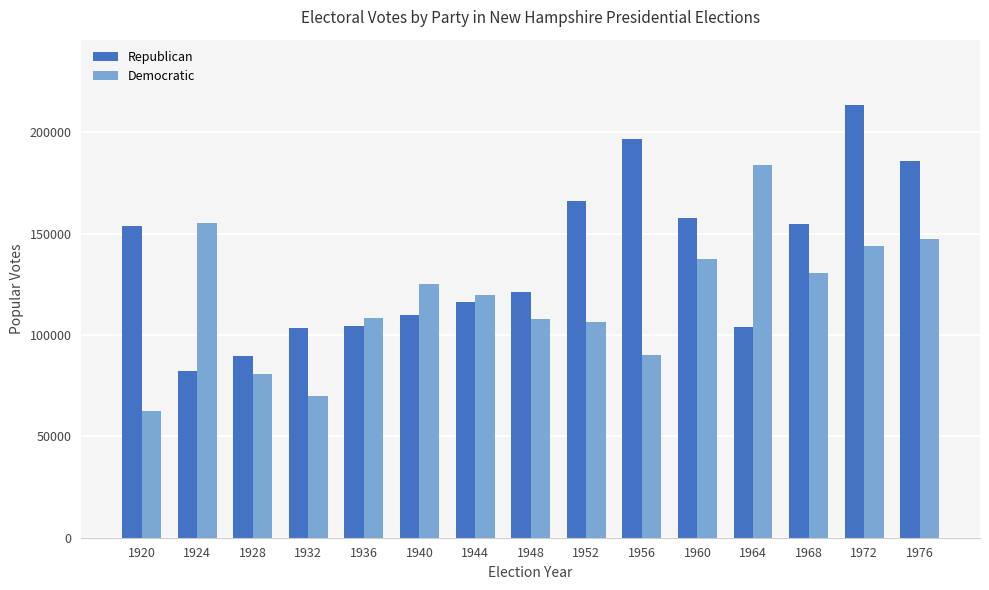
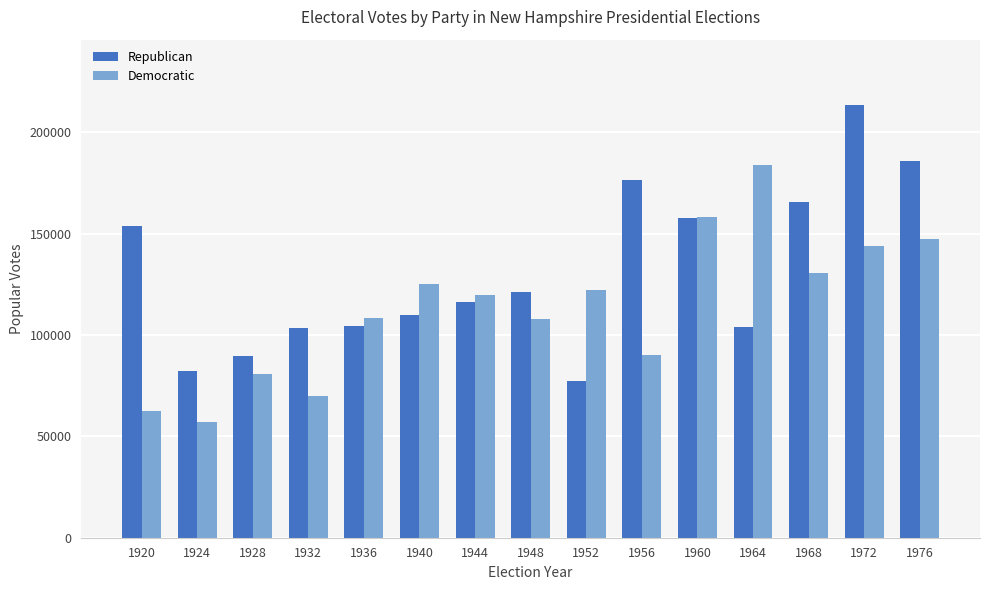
Democratic, 1924: 155000 -> 57000
Republican, 1952: 166000 -> 78000
Democratic, 1952: 107000 -> 122000
Republican, 1956: 197000 -> 177000
Democratic, 1960: 138000 -> 158000
Republican, 1968: 155000 -> 166000
